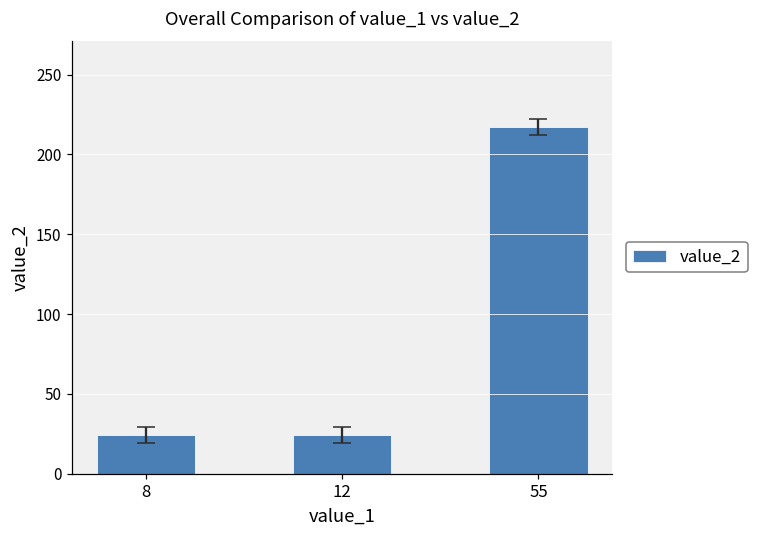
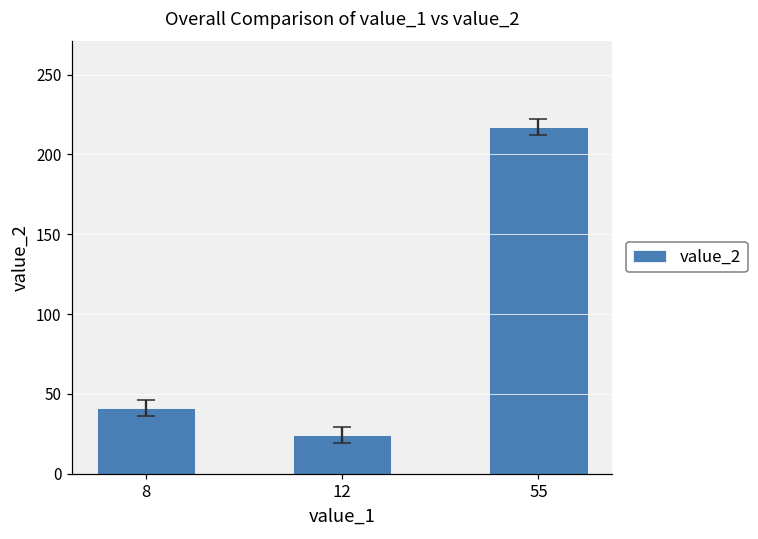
value_2, 8: 24 -> 41
